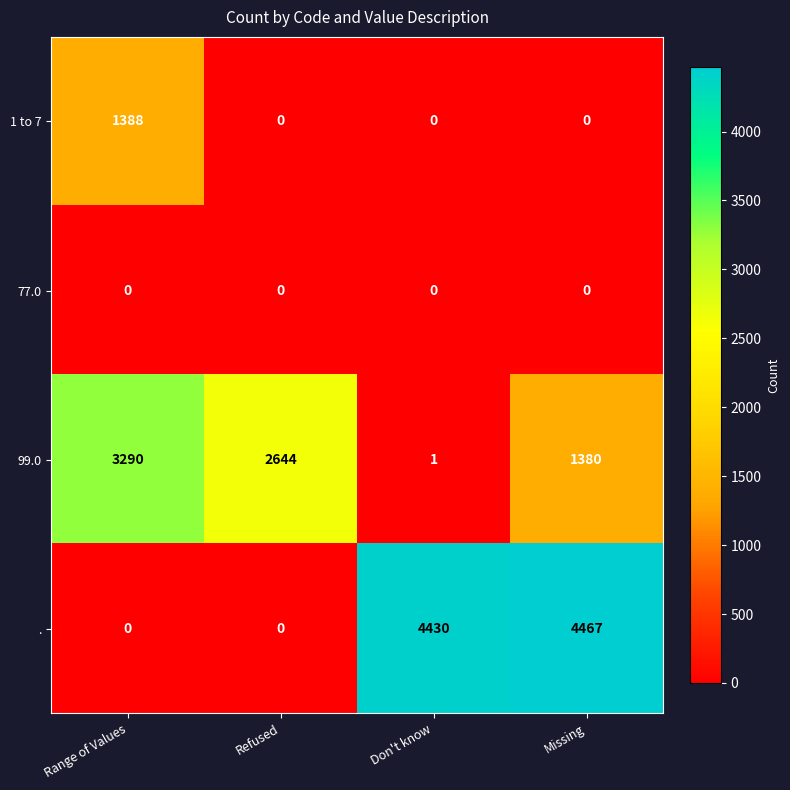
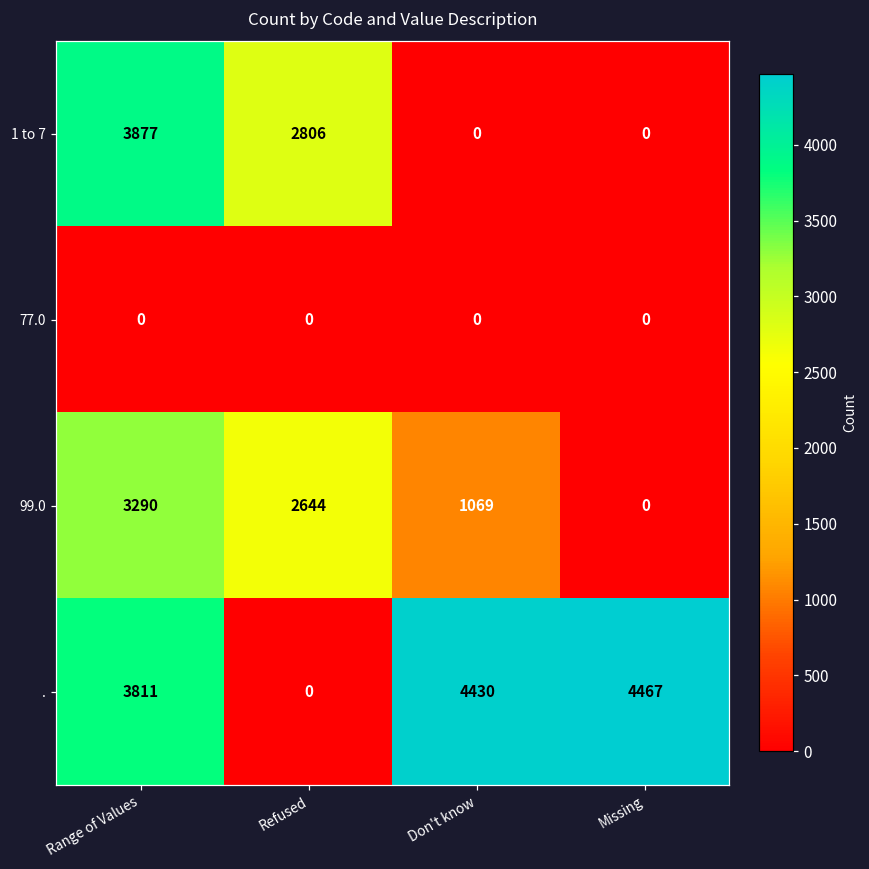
1 to 7, Range of Values: 1388 -> 3877
1 to 7, Refused: 0 -> 2806
99.0, Don't know: 1 -> 1069
99.0, Missing: 1380 -> 0
., Range of Values: 0 -> 3811
